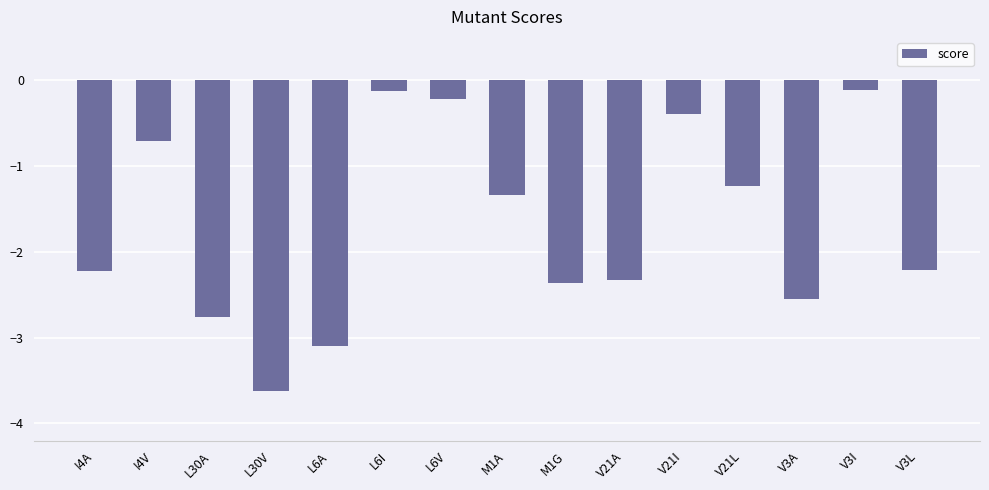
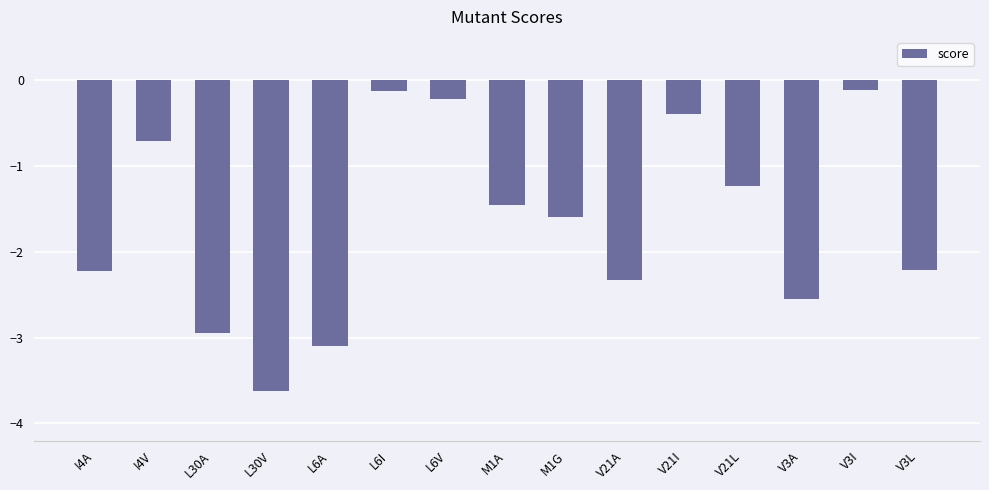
L30A: -2.8 -> -3.0
M1A: -1.3 -> -1.5
M1G: -2.4 -> -1.6
